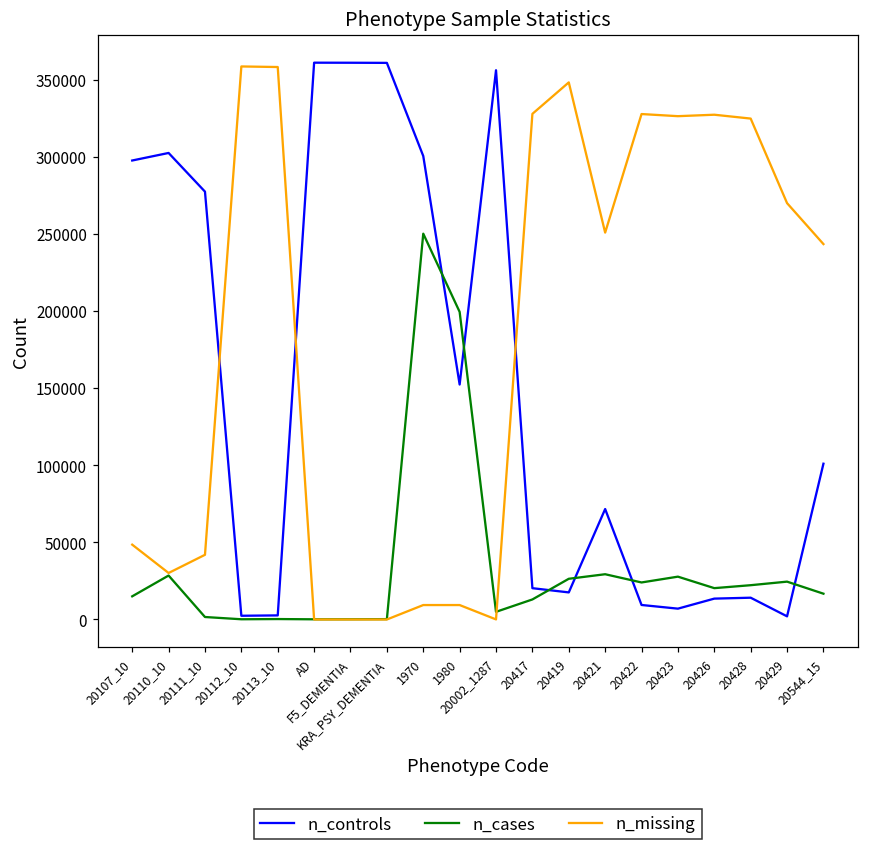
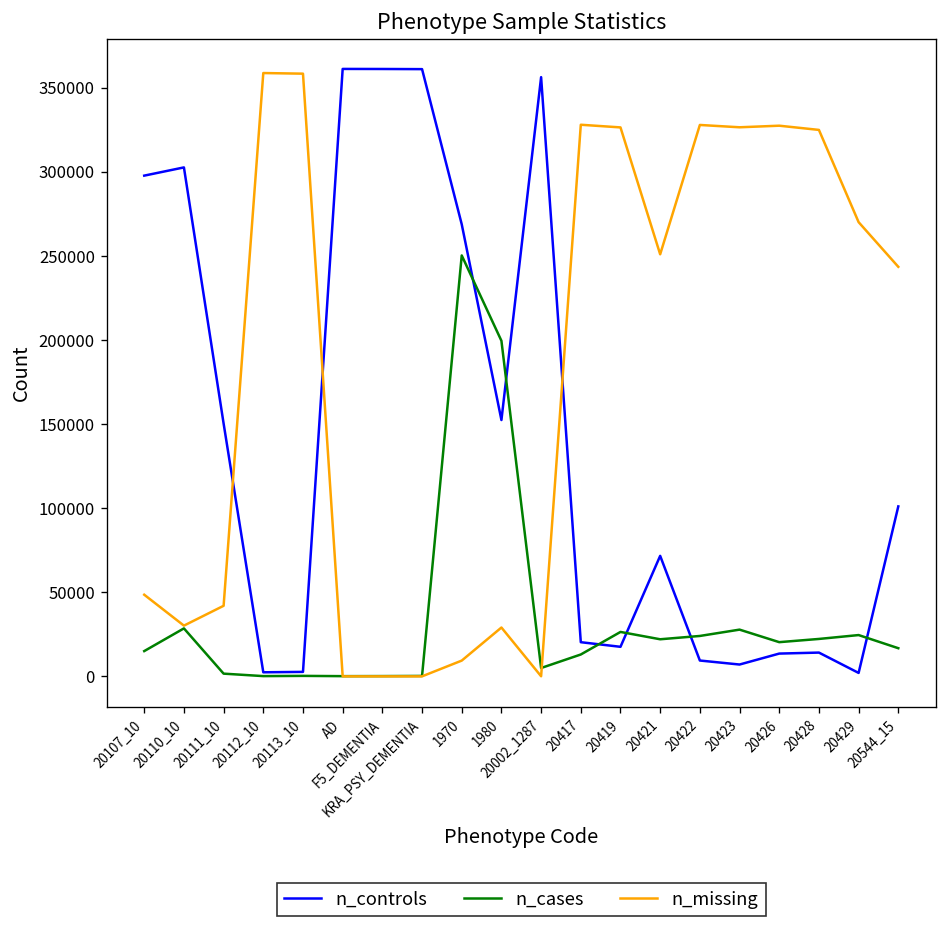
n_controls, 20111_10: 277000 -> 150000
n_controls, 1970: 301000 -> 269000
n_missing, 1980: 9000 -> 29000
n_missing, 20419: 348000 -> 326000
n_cases, 20421: 29000 -> 22000
